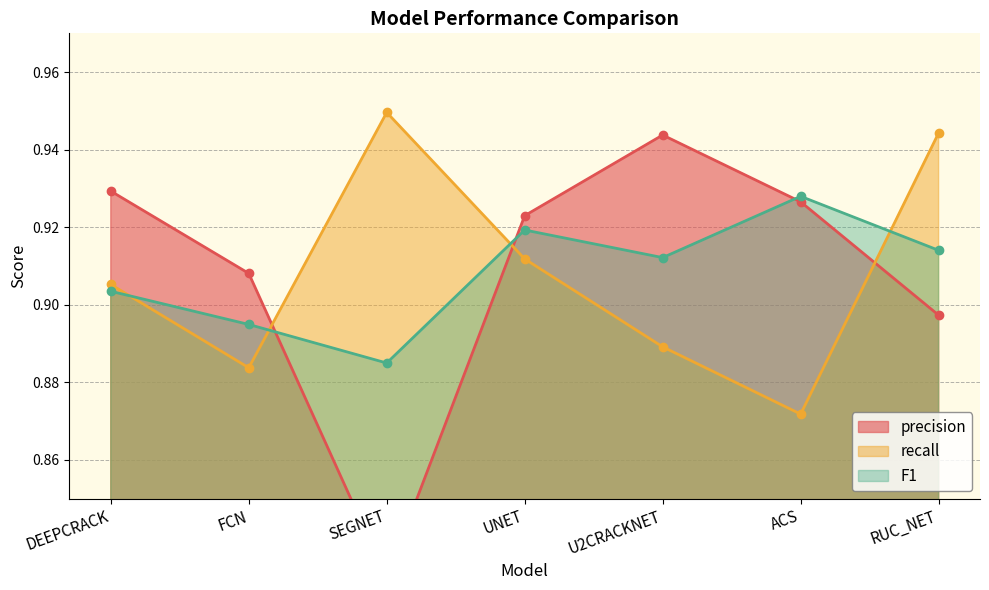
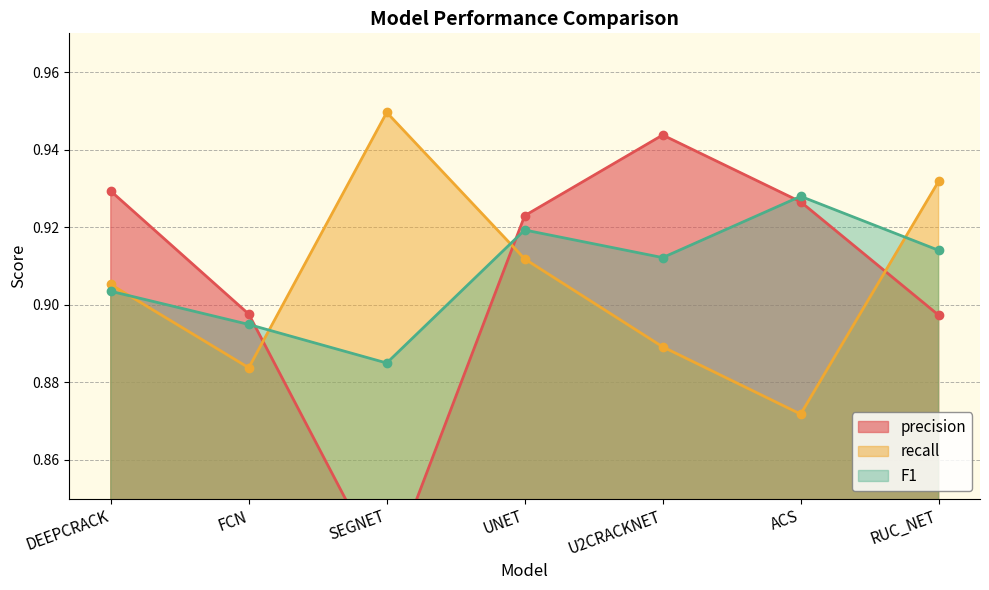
precision, FCN: 0.908 -> 0.898
recall, RUC_NET: 0.944 -> 0.932
